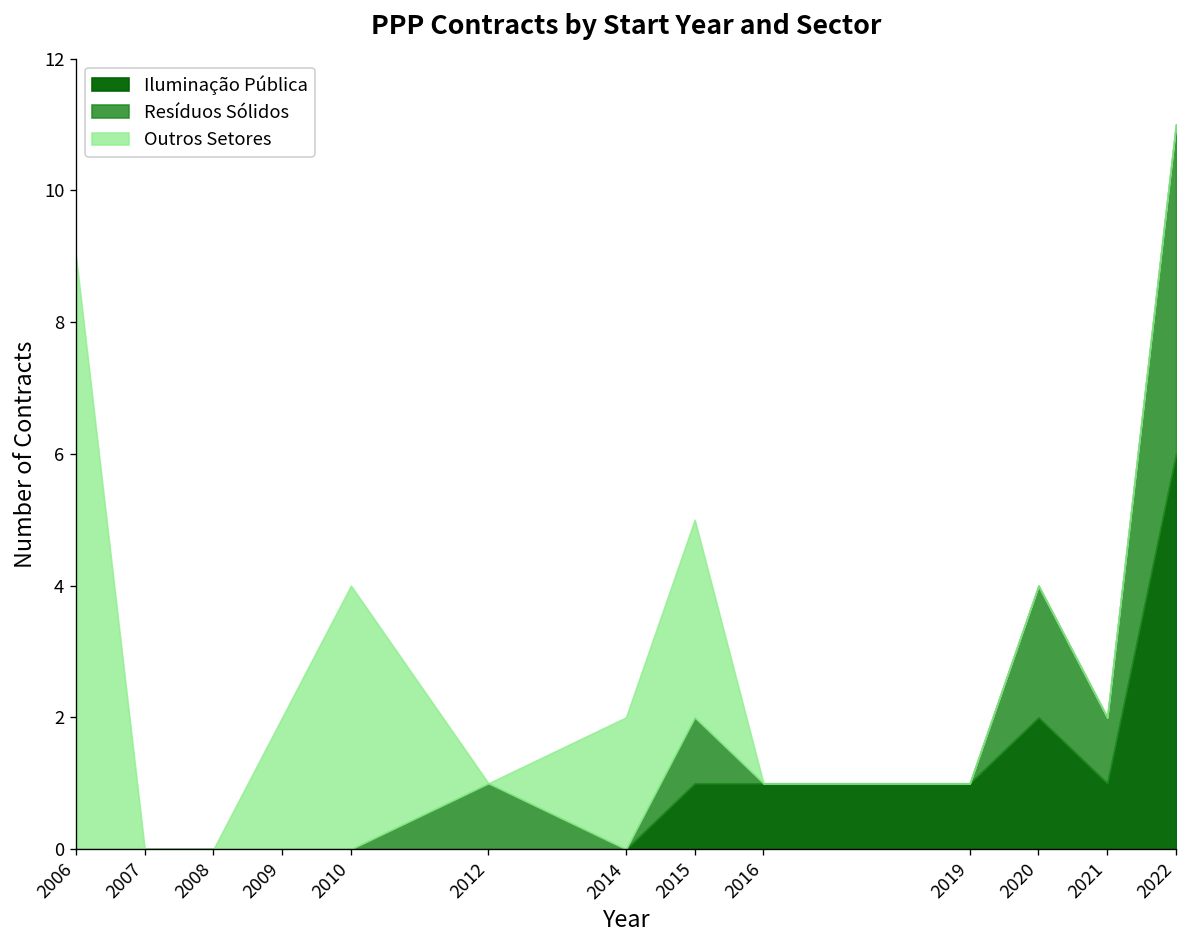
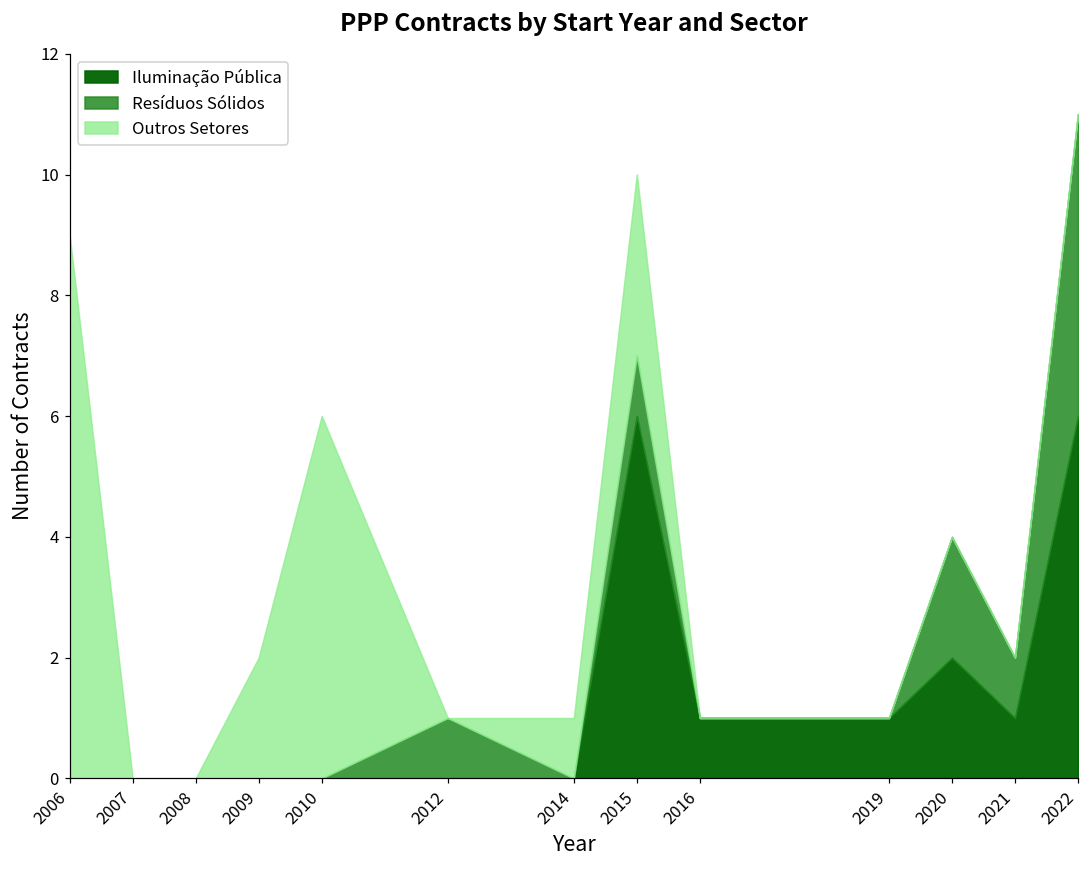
Outros Setores, 2010: 4 -> 6
Outros Setores, 2014: 2 -> 1
Iluminação Pública, 2015: 1 -> 6
